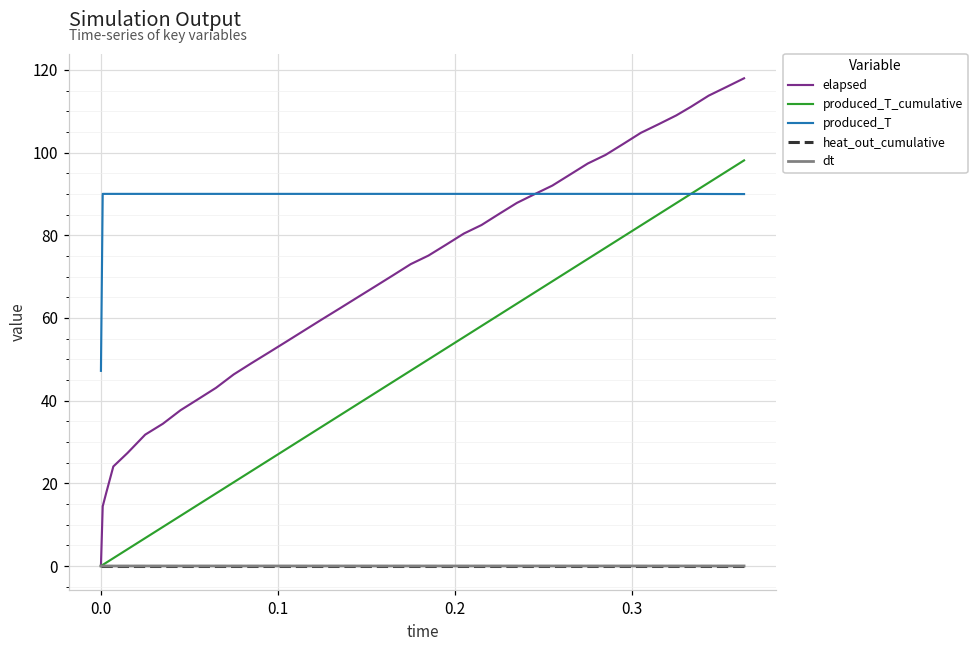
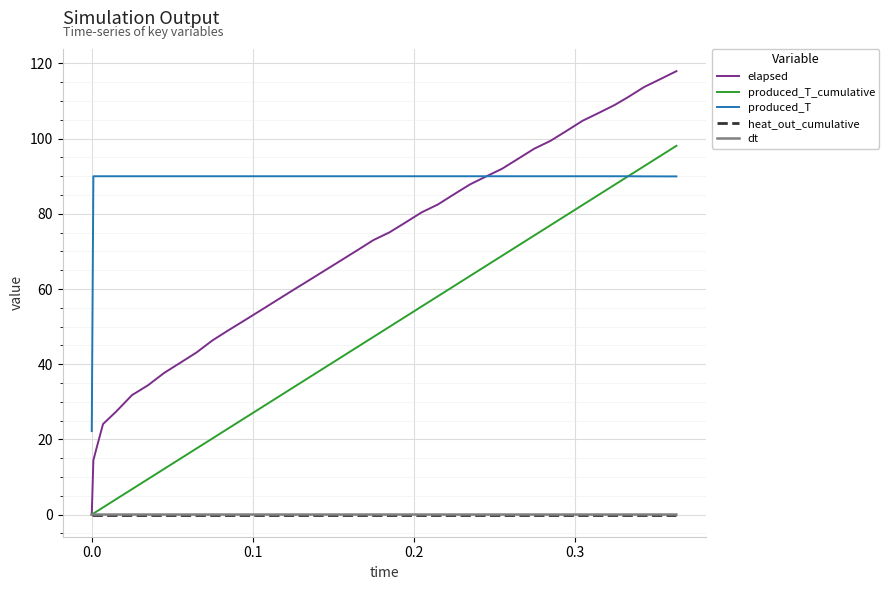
produced_T, 0.0: 47 -> 22
